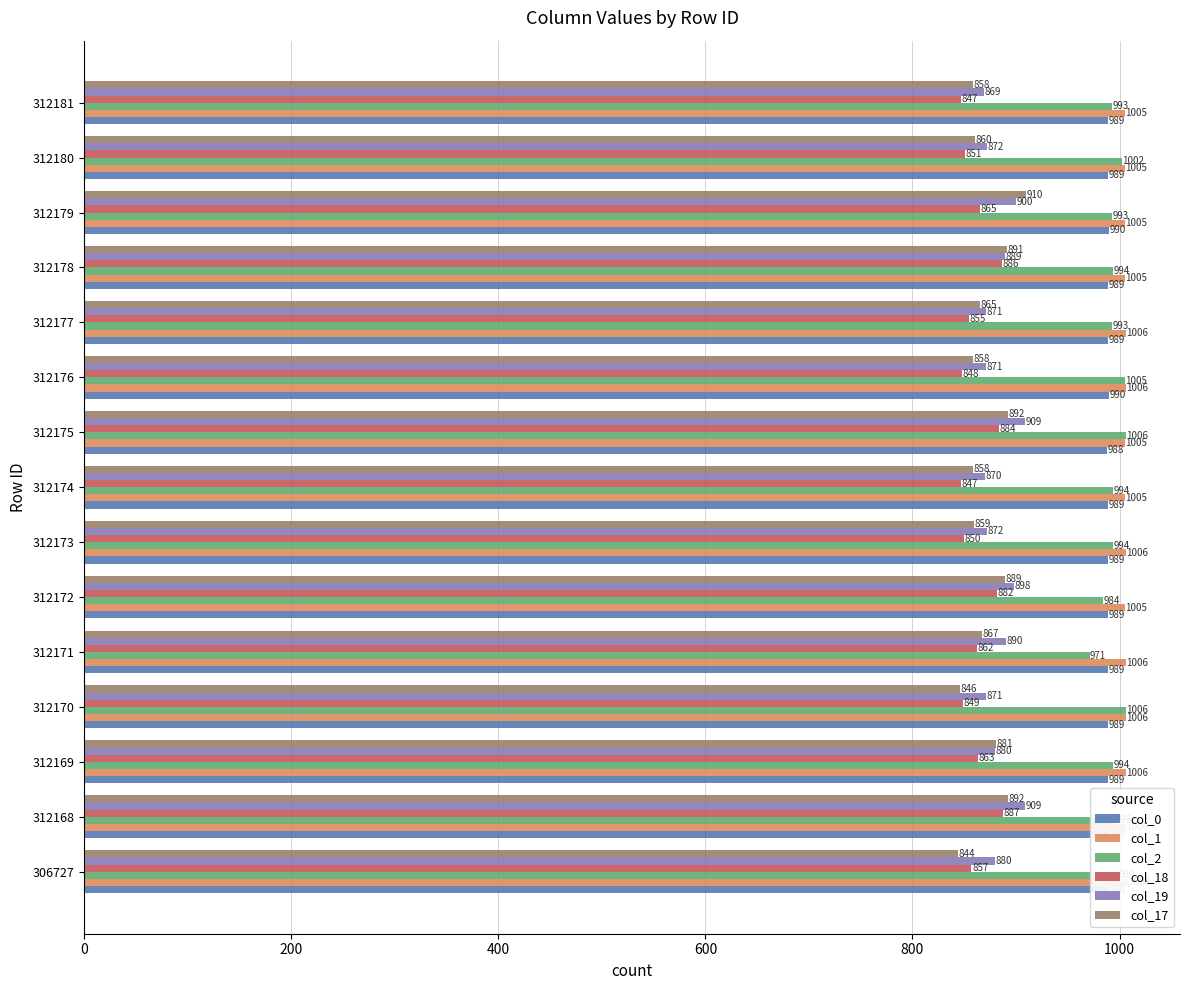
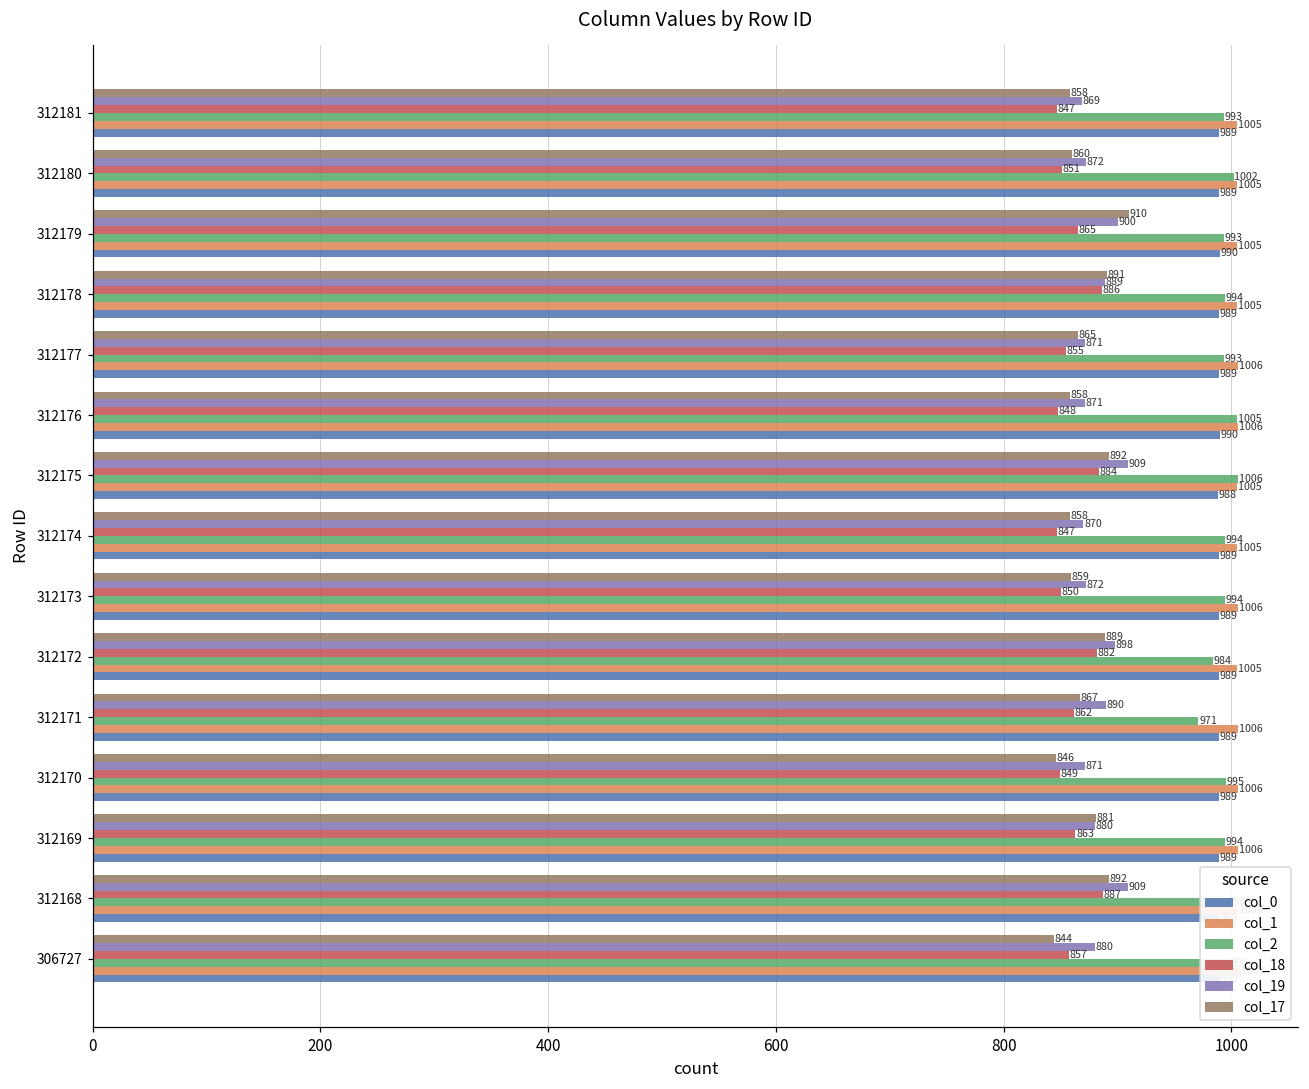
col_2, 312170: 1006 -> 995
